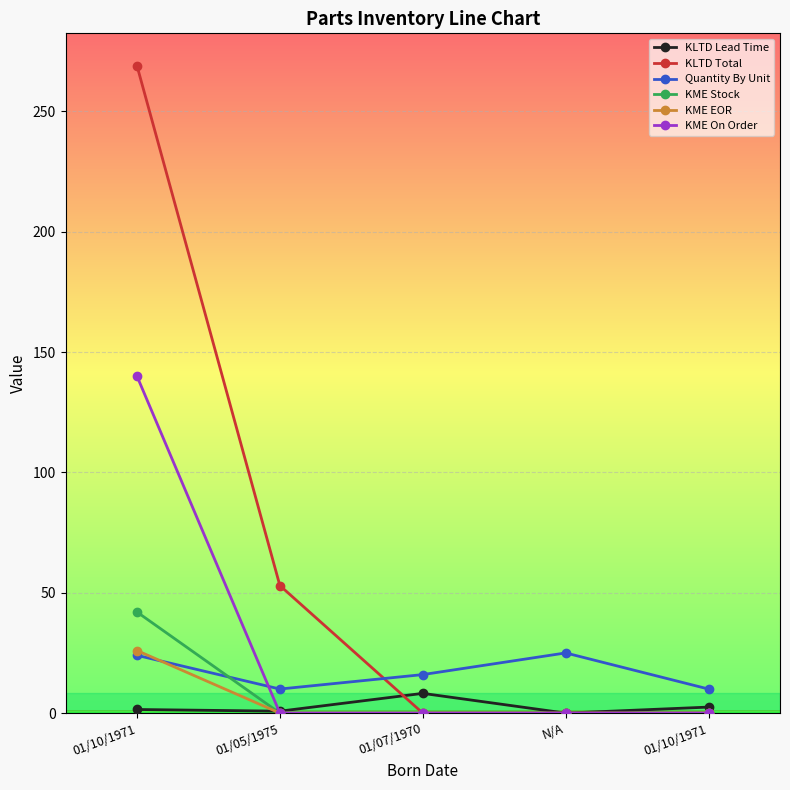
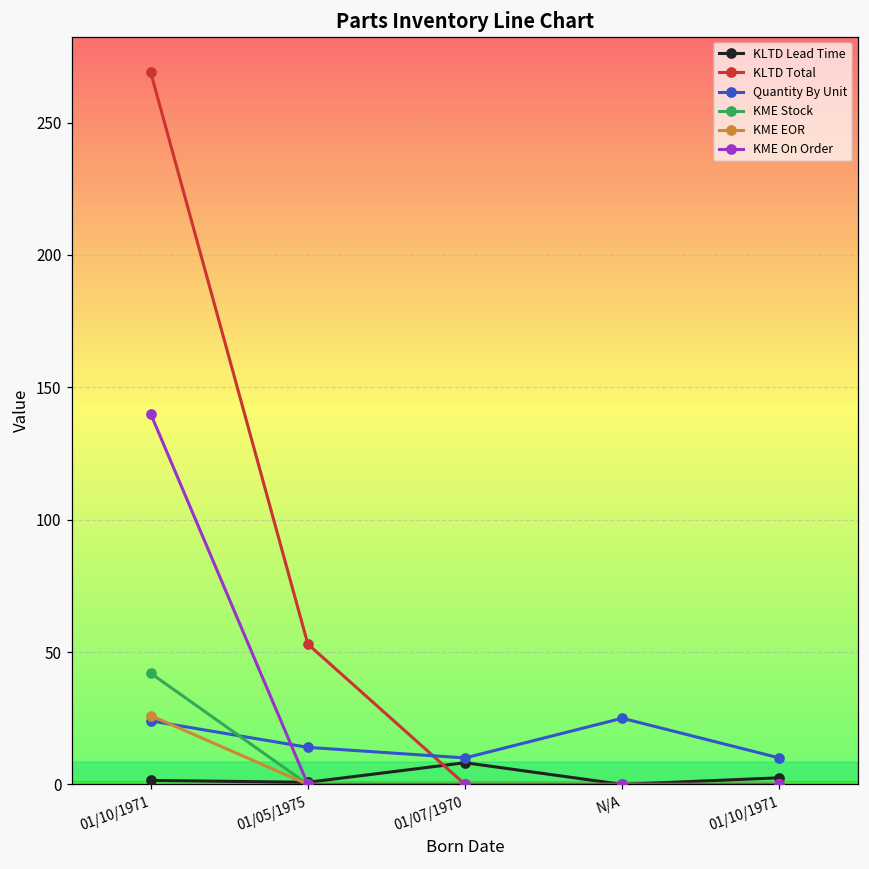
Quantity By Unit, 01/05/1975: 10 -> 14
Quantity By Unit, 01/07/1970: 16 -> 10
